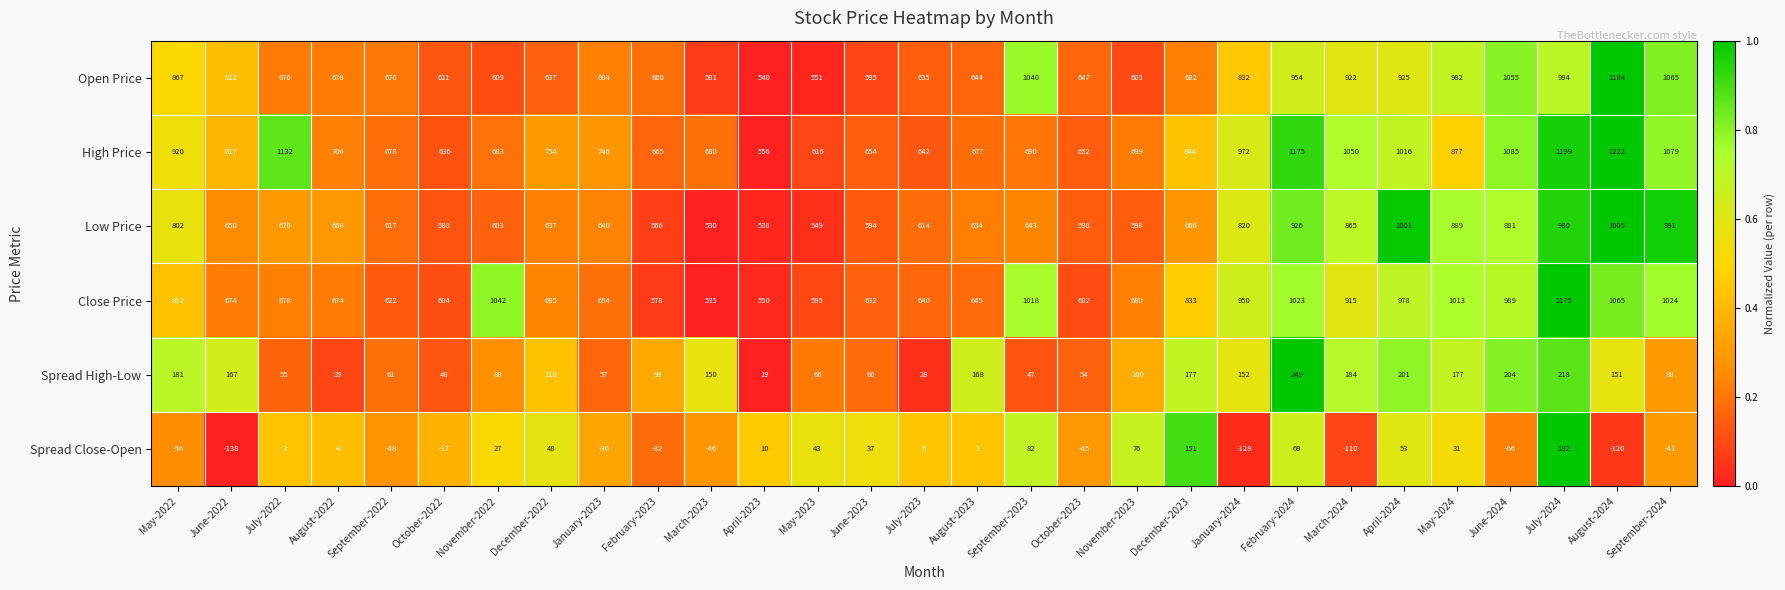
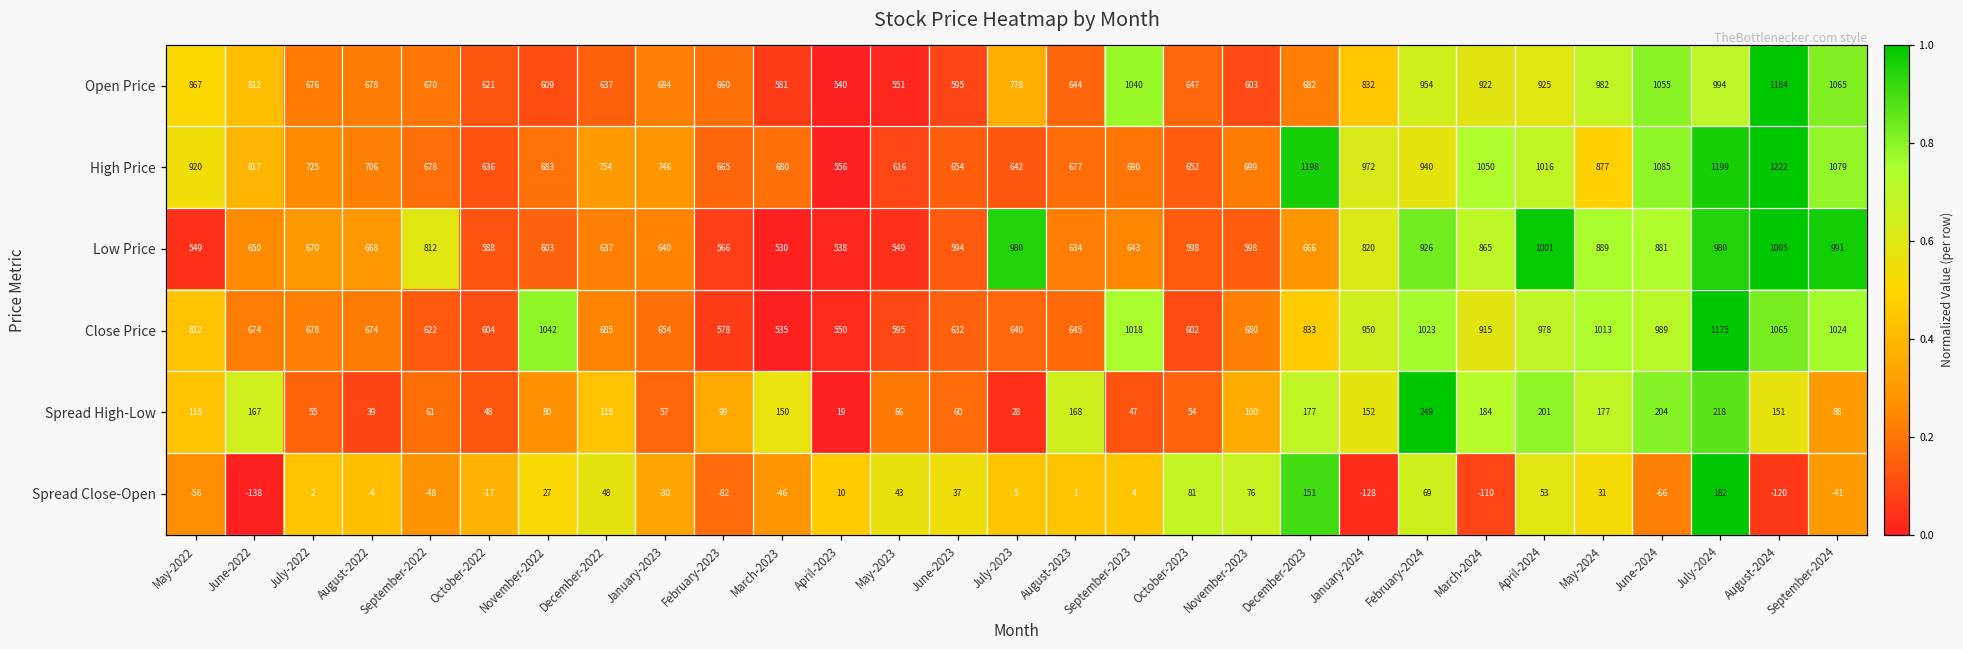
Open Price, July-2023: 635 -> 778
High Price, July-2022: 1132 -> 725
High Price, December-2023: 844 -> 1198
High Price, February-2024: 1175 -> 940
Low Price, May-2022: 802 -> 549
Low Price, September-2022: 617 -> 812
Low Price, July-2023: 614 -> 980
Spread High-Low, May-2022: 181 -> 118
Spread Close-Open, September-2023: 82 -> 4
Spread Close-Open, October-2023: -45 -> 81
